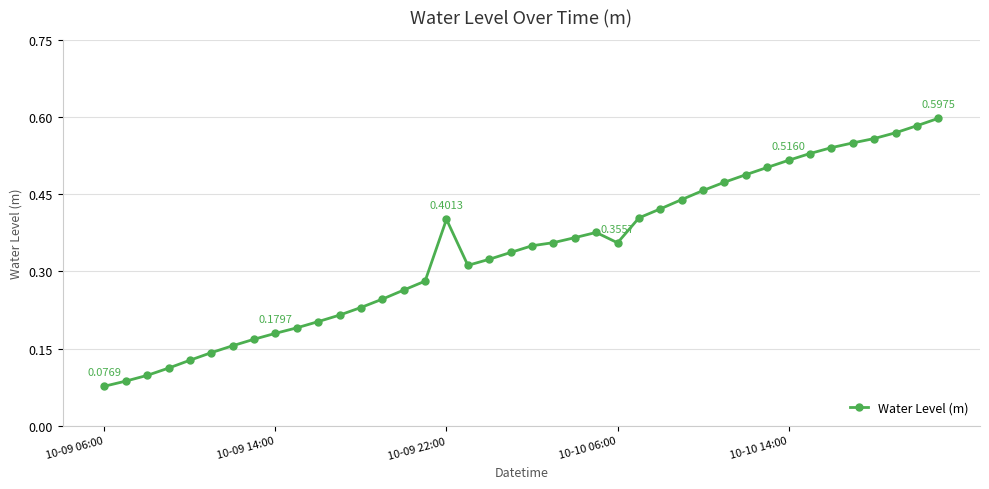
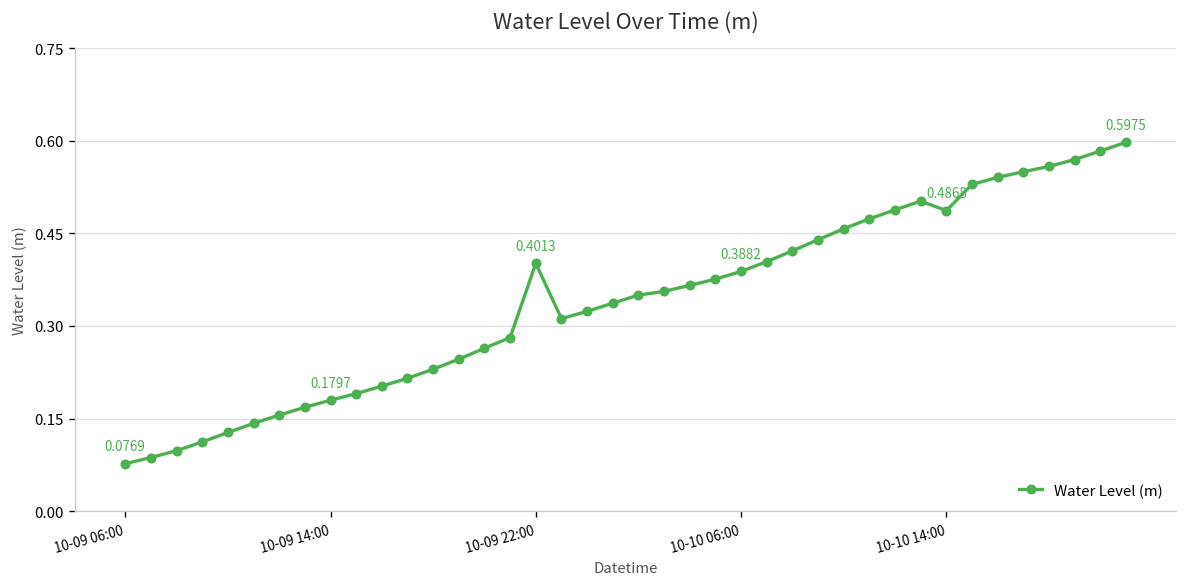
10-10 06:00: 0.3557 -> 0.3882
10-10 14:00: 0.5160 -> 0.4868
